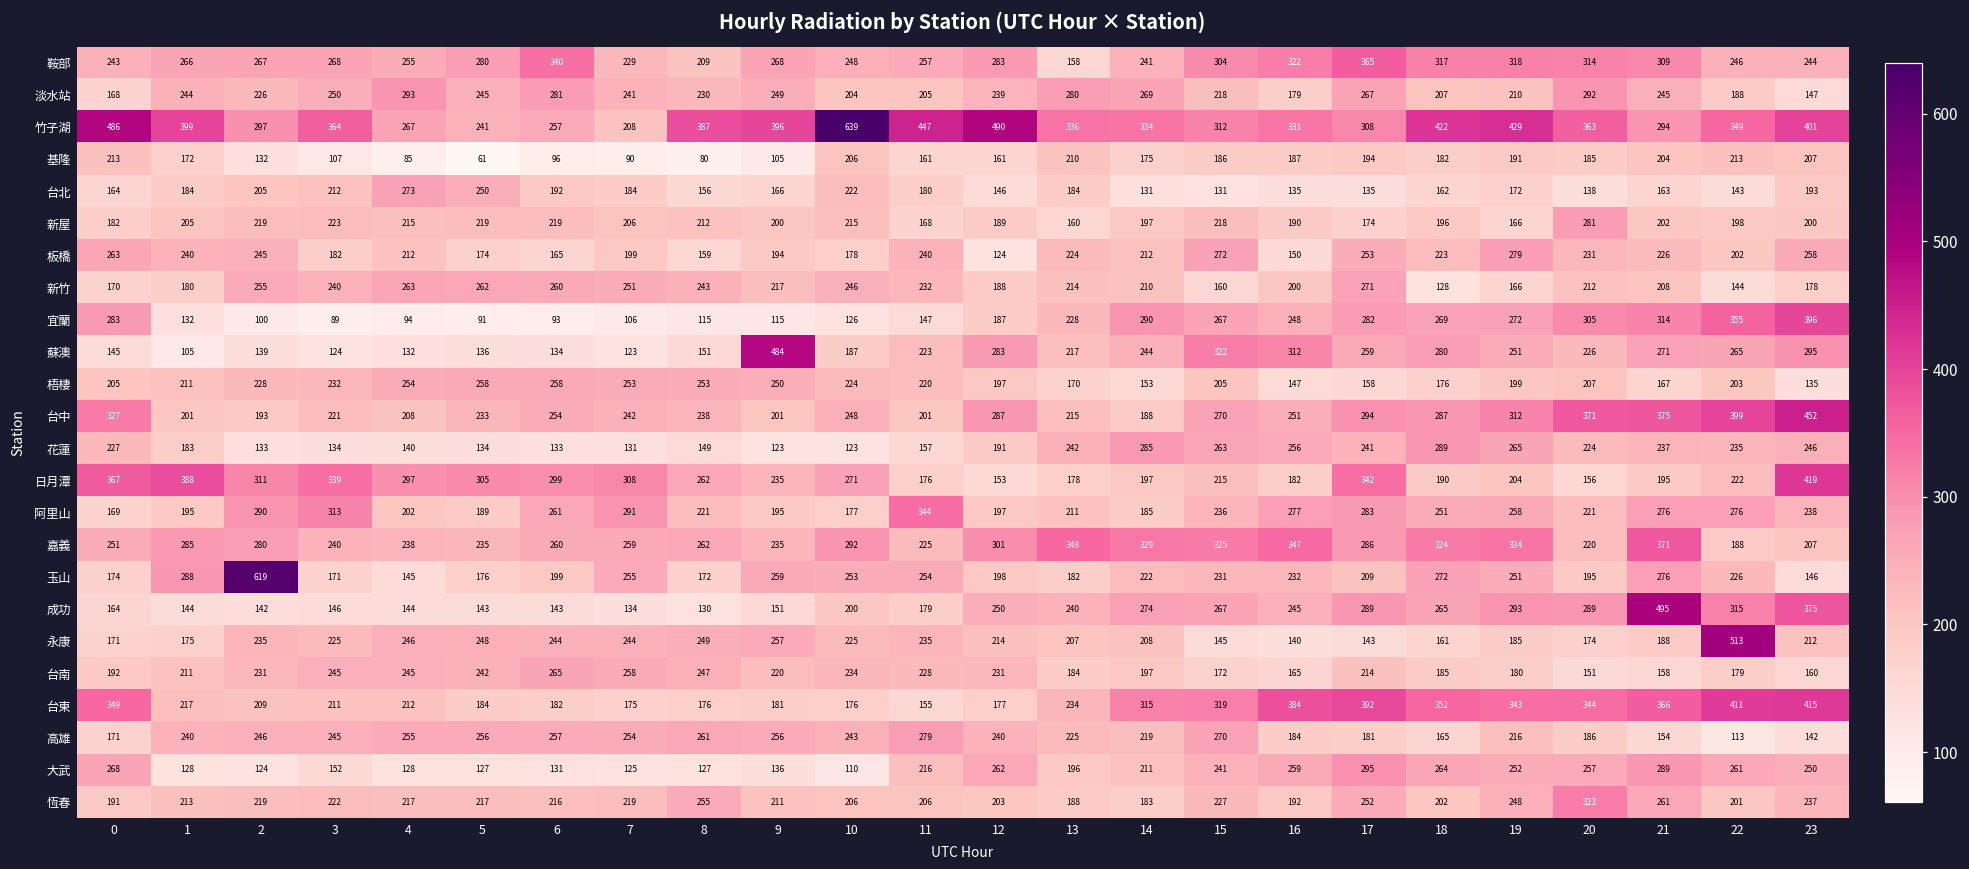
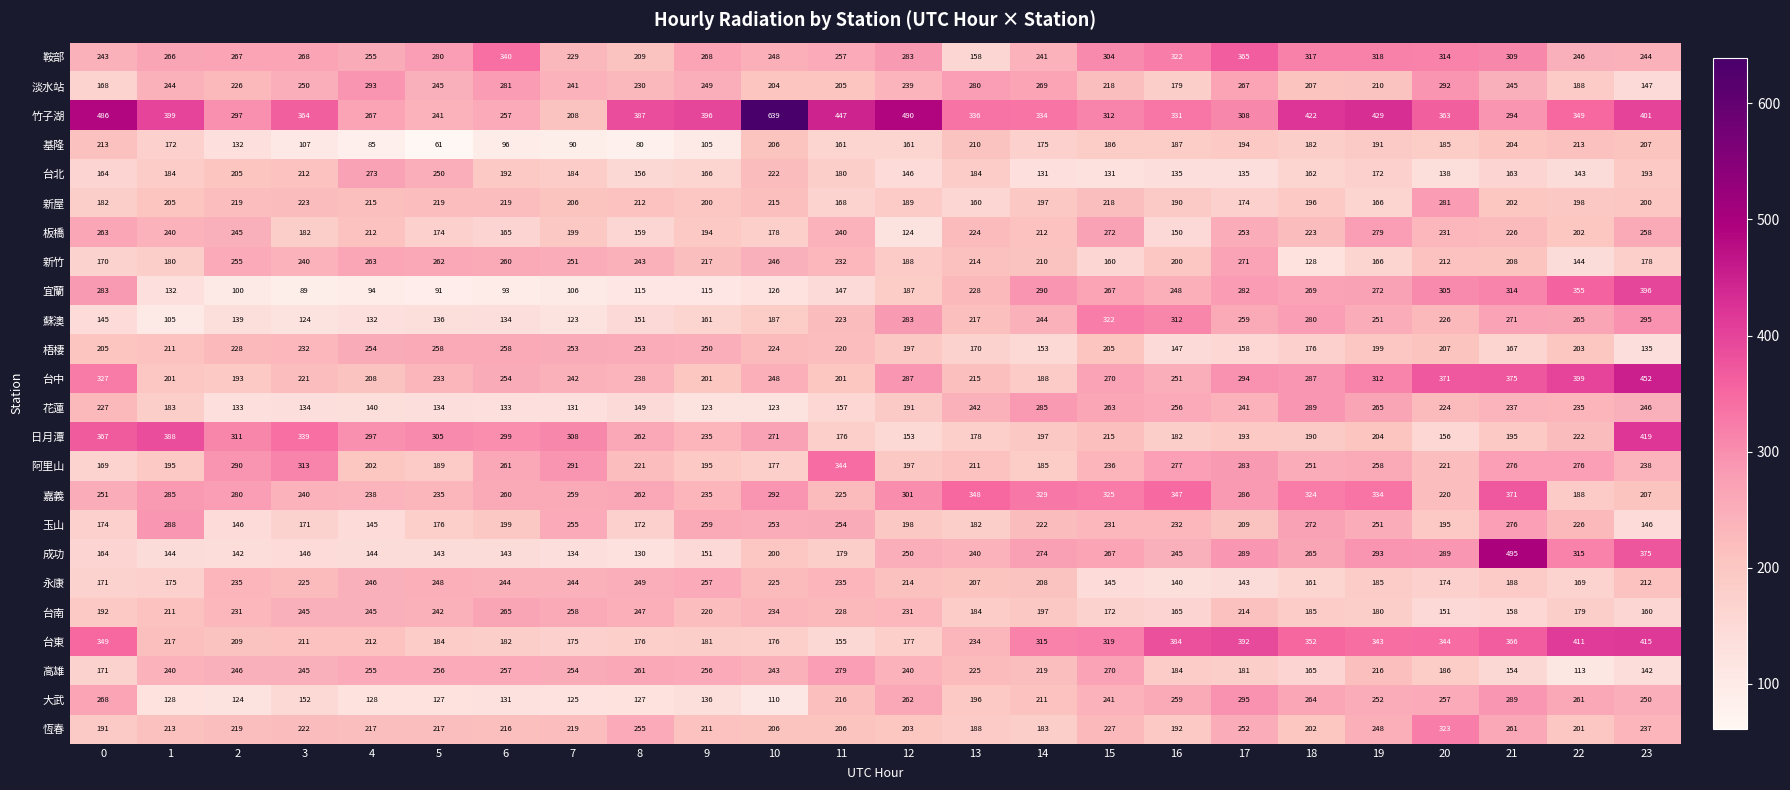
蘇澳, 9: 484 -> 161
日月潭, 17: 342 -> 193
玉山, 2: 619 -> 146
永康, 22: 513 -> 169
